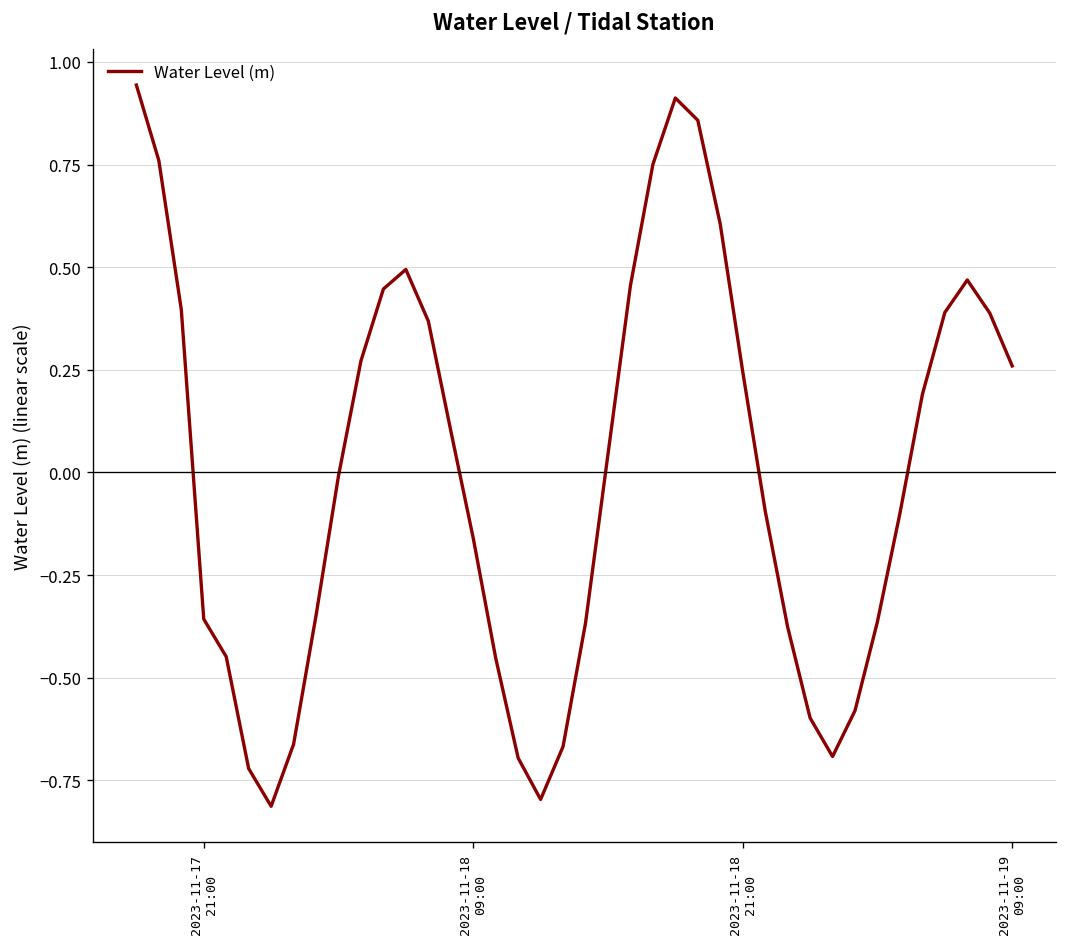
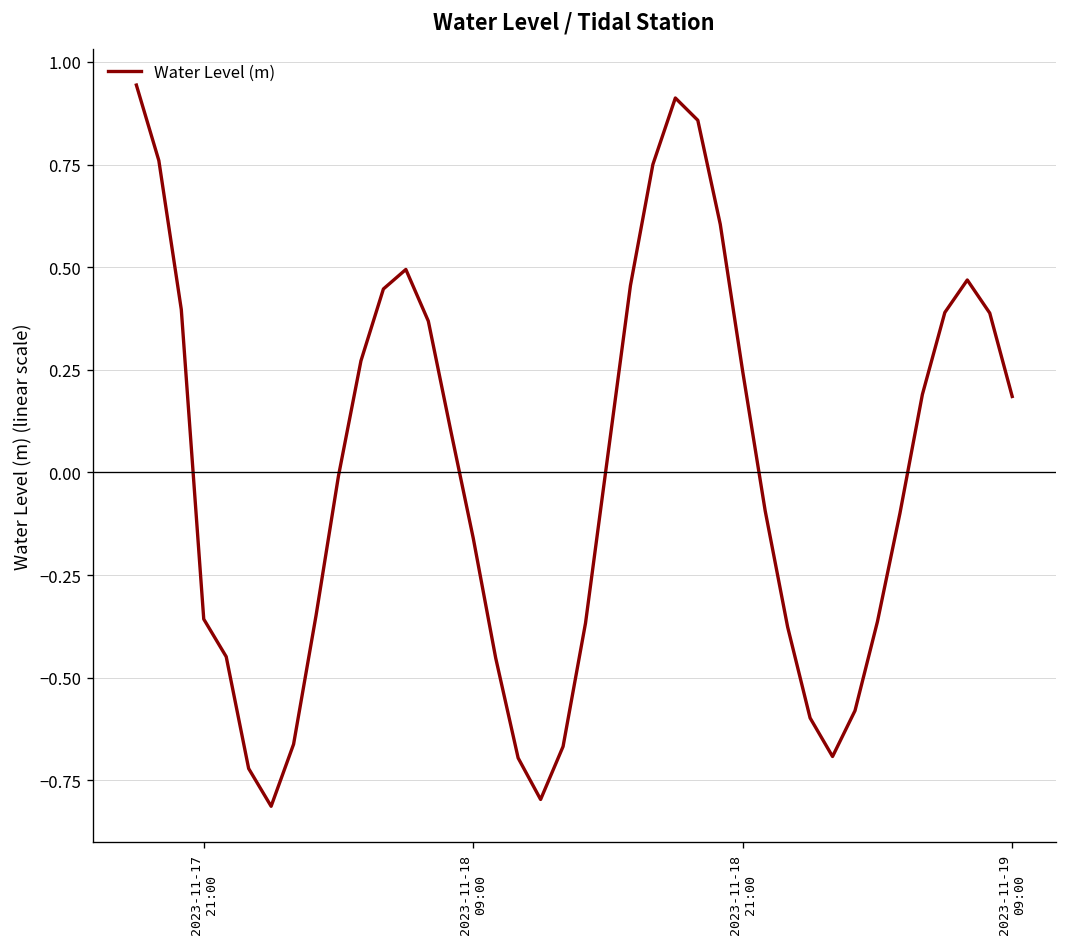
2023-11-19 09:00: 0.26 -> 0.18
